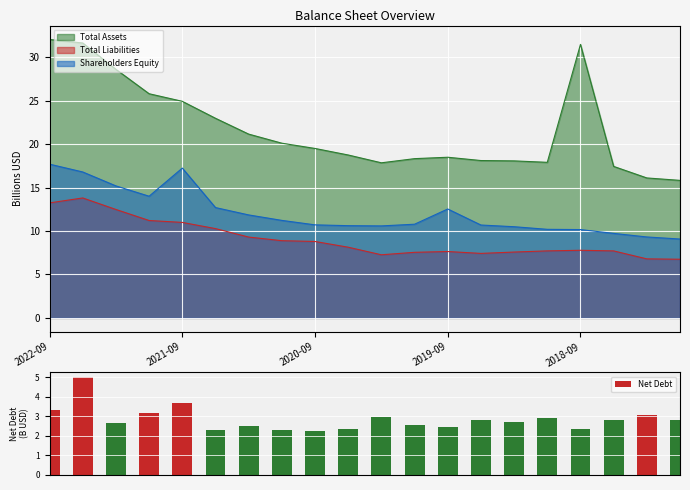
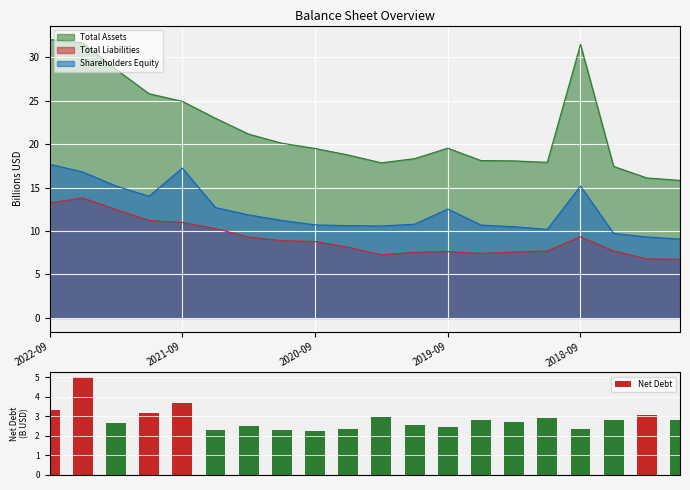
Balance Sheet Overview, Total Assets, 2019-09: 19 -> 20
Balance Sheet Overview, Total Liabilities, 2018-09: 8 -> 9
Balance Sheet Overview, Shareholders Equity, 2018-09: 10 -> 15
